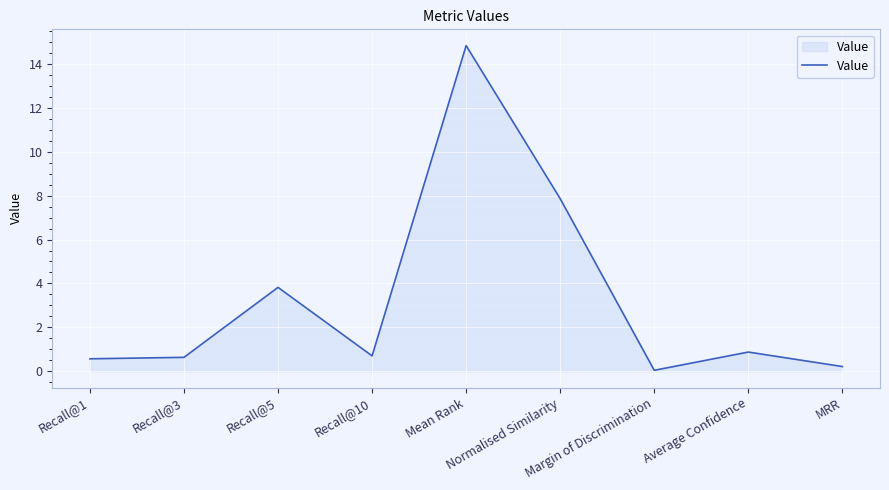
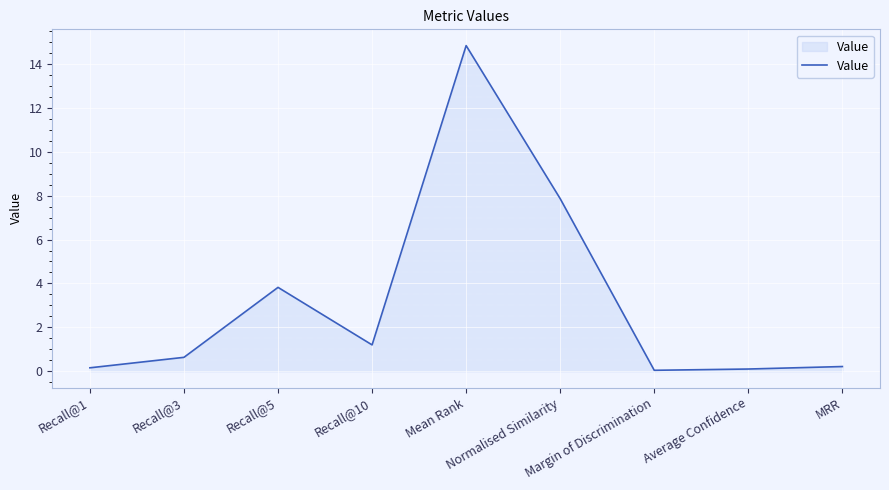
Recall@1: 0.6 -> 0.2
Recall@10: 0.7 -> 1.2
Average Confidence: 0.9 -> 0.1
